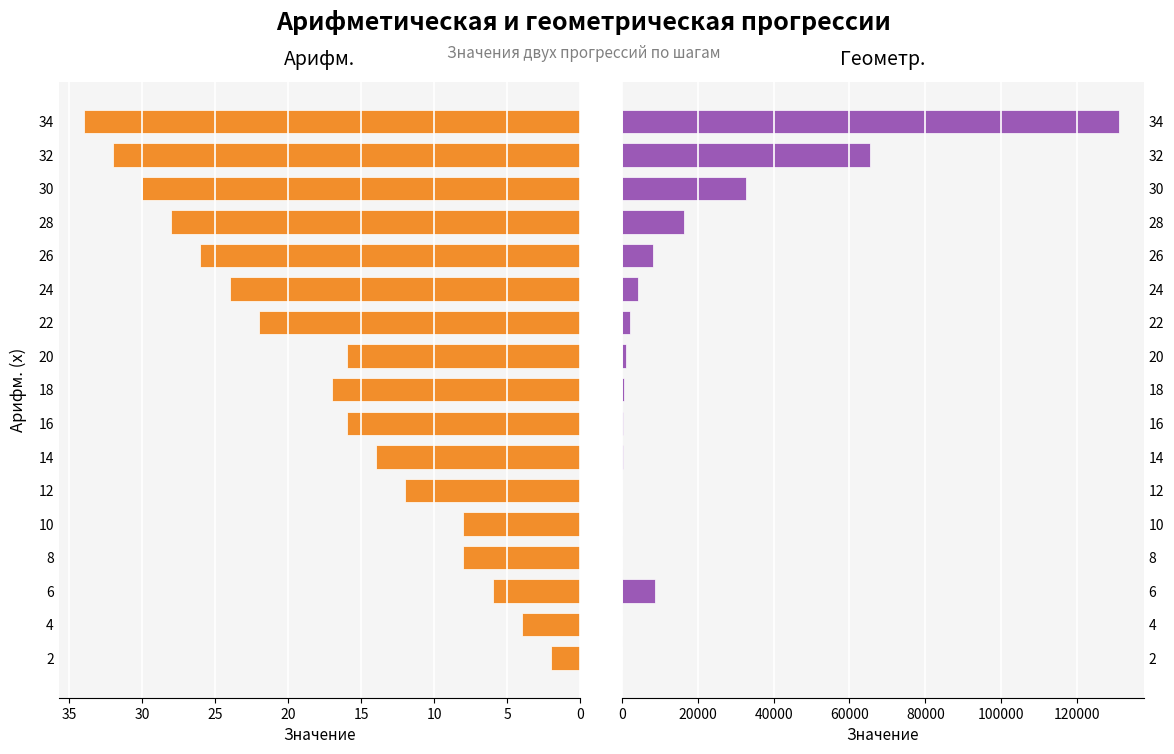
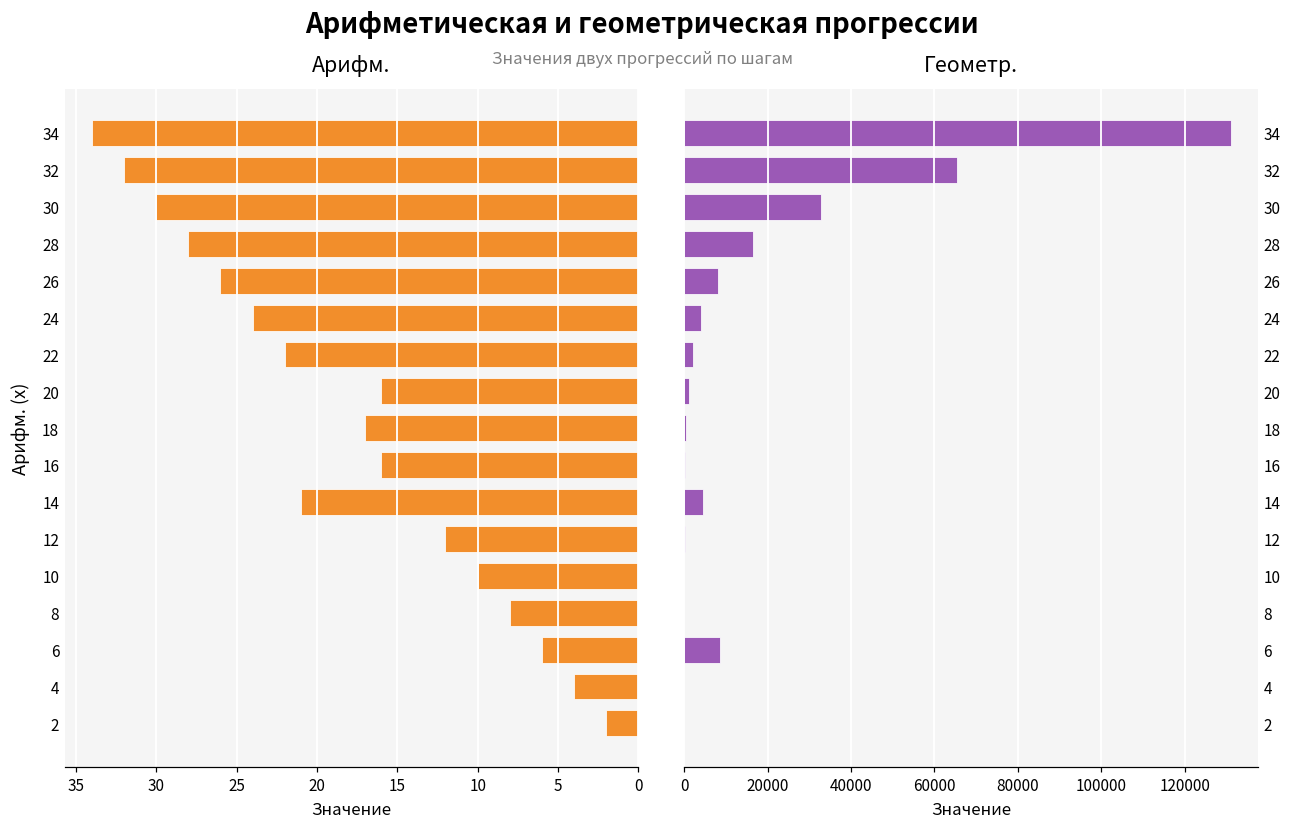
Арифм., 14: 14 -> 21
Арифм., 10: 8 -> 10
Геометр., 14: 0 -> 5000
